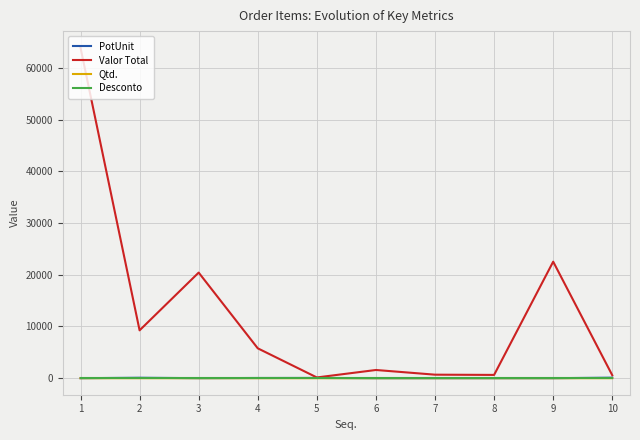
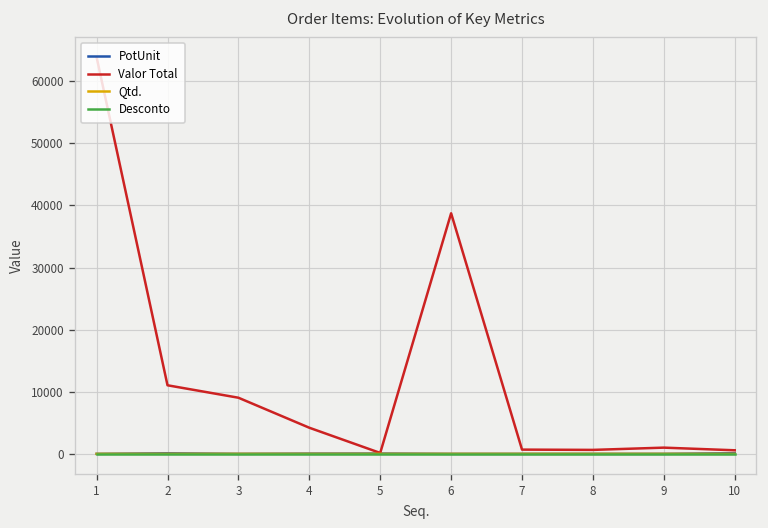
Valor Total, 2: 9000 -> 11000
Valor Total, 3: 20000 -> 9000
Valor Total, 4: 6000 -> 4000
Valor Total, 6: 2000 -> 39000
Valor Total, 9: 23000 -> 1000
